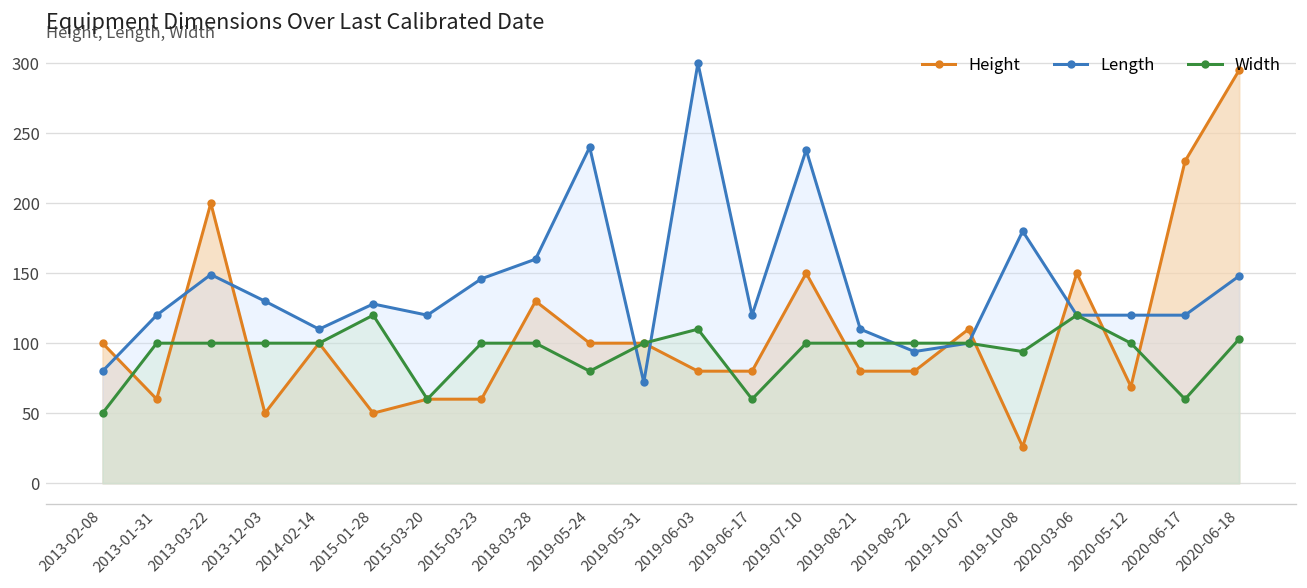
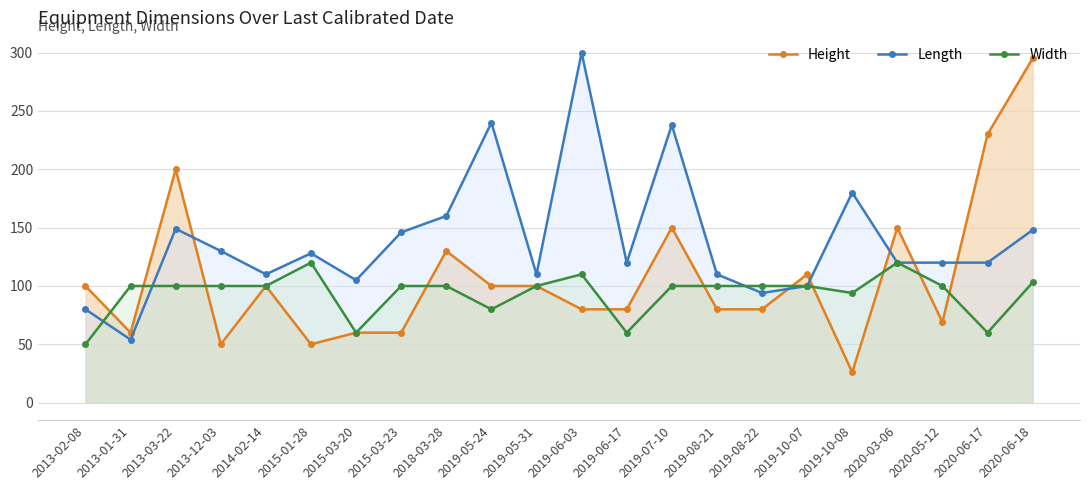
Length, 2013-01-31: 120 -> 54
Length, 2015-03-20: 120 -> 105
Length, 2019-05-31: 72 -> 110
